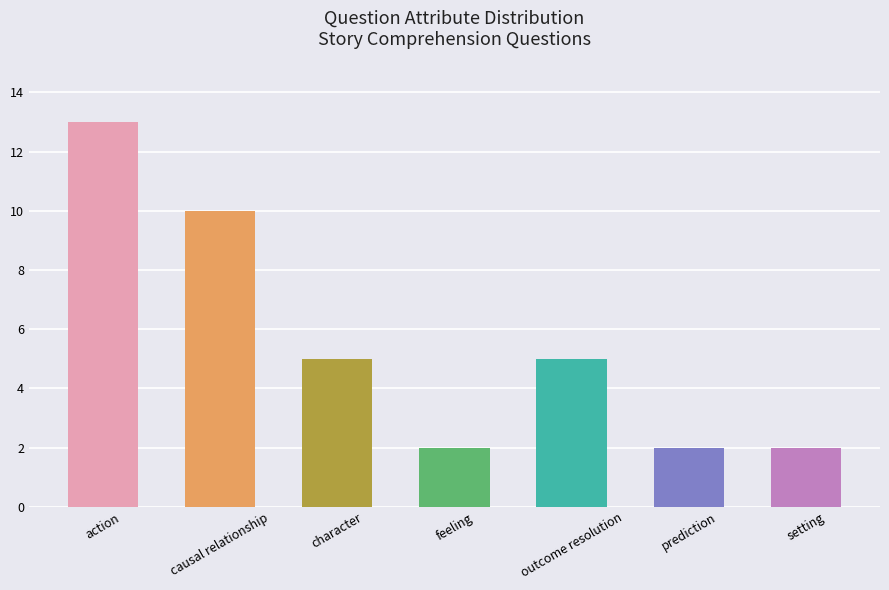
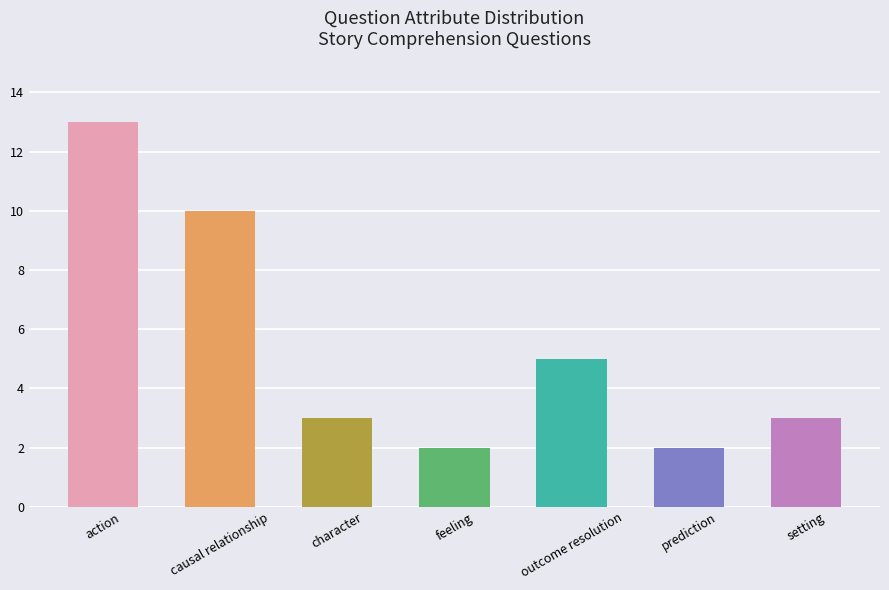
character: 5 -> 3
setting: 2 -> 3
